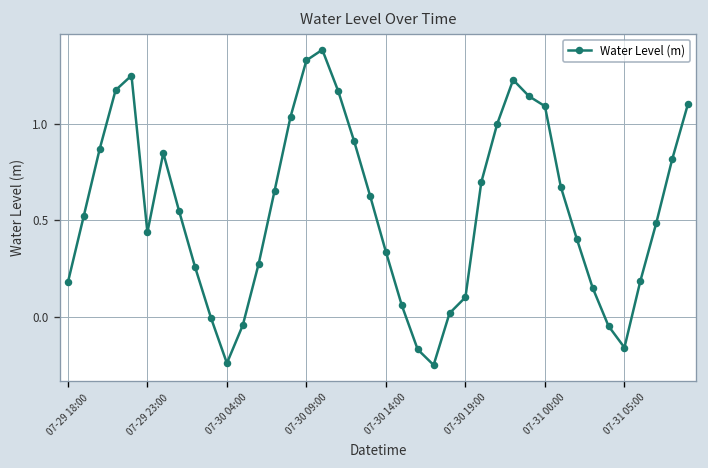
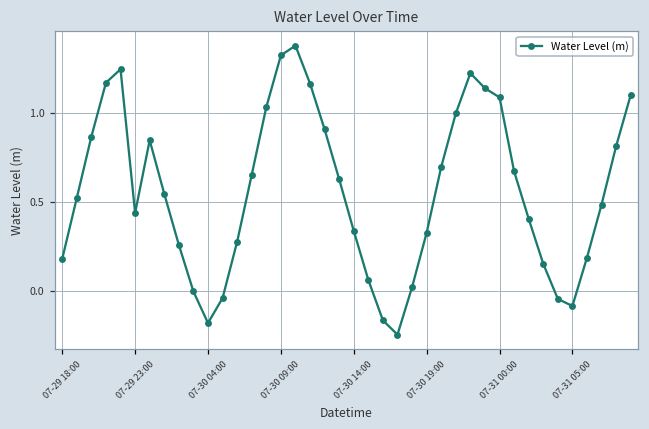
07-30 04:00: -0.24 -> -0.18
07-30 19:00: 0.10 -> 0.33
07-31 05:00: -0.16 -> -0.09
